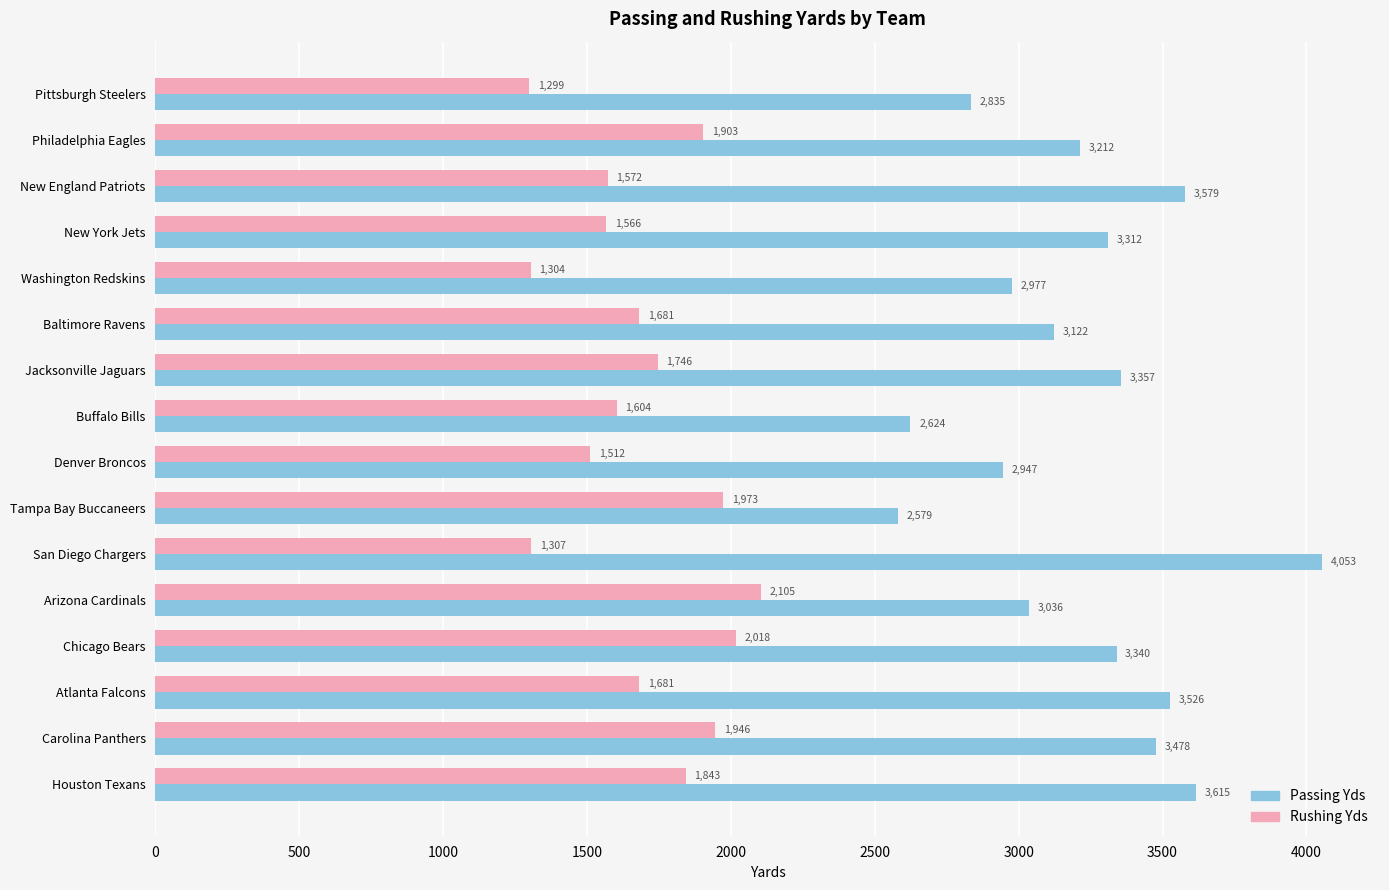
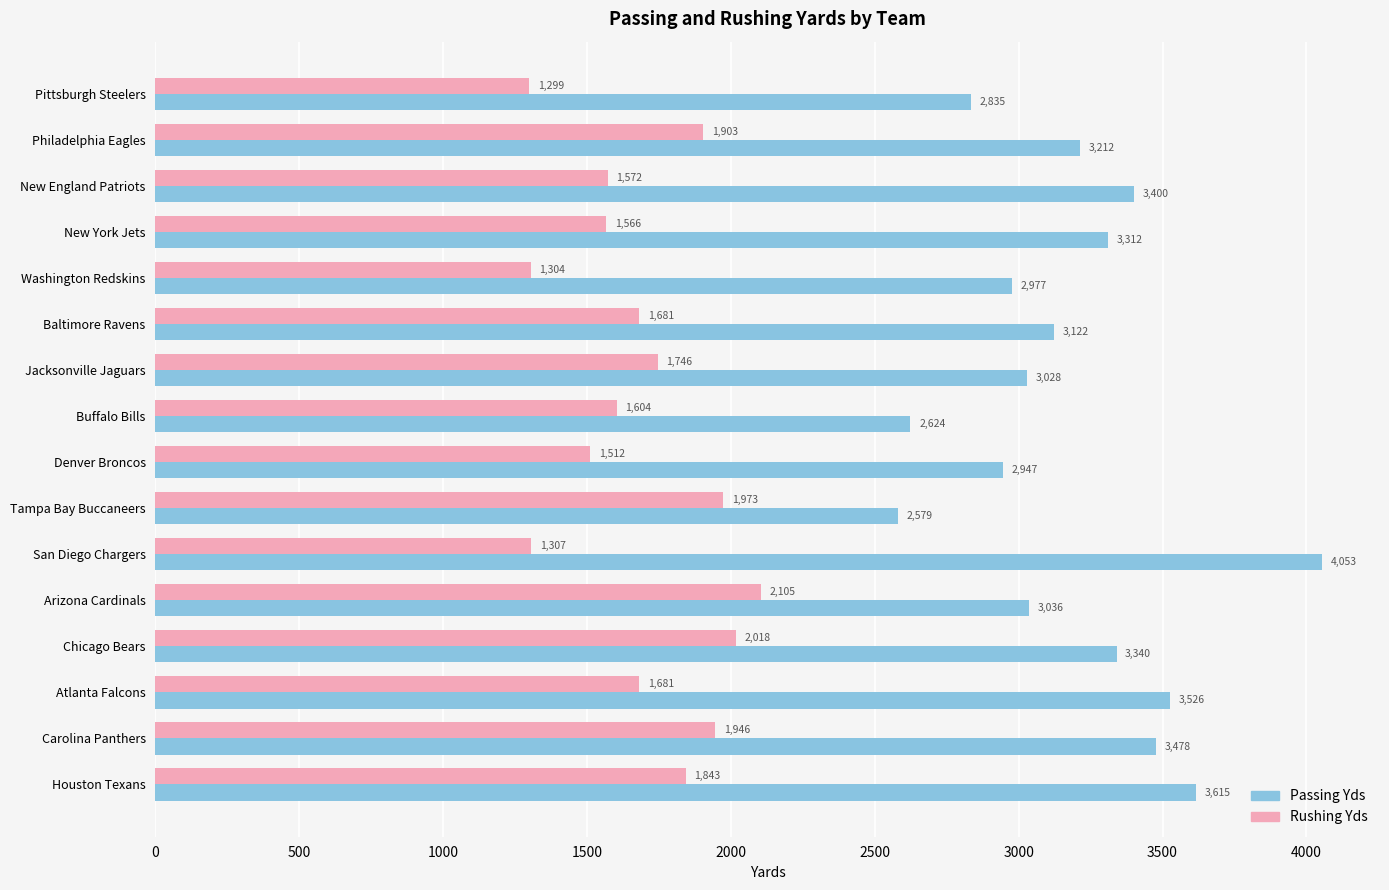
Passing Yds, New England Patriots: 3,579 -> 3,400
Passing Yds, Jacksonville Jaguars: 3,357 -> 3,028
